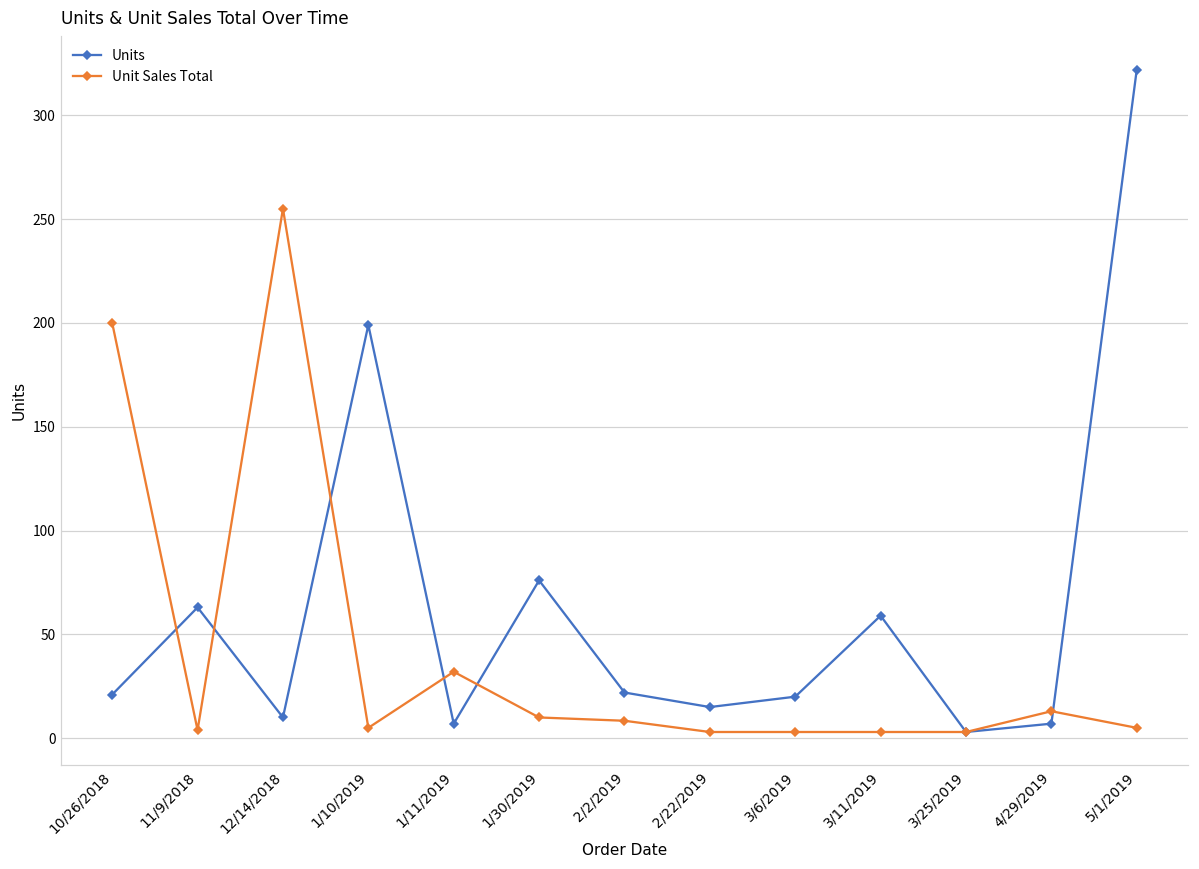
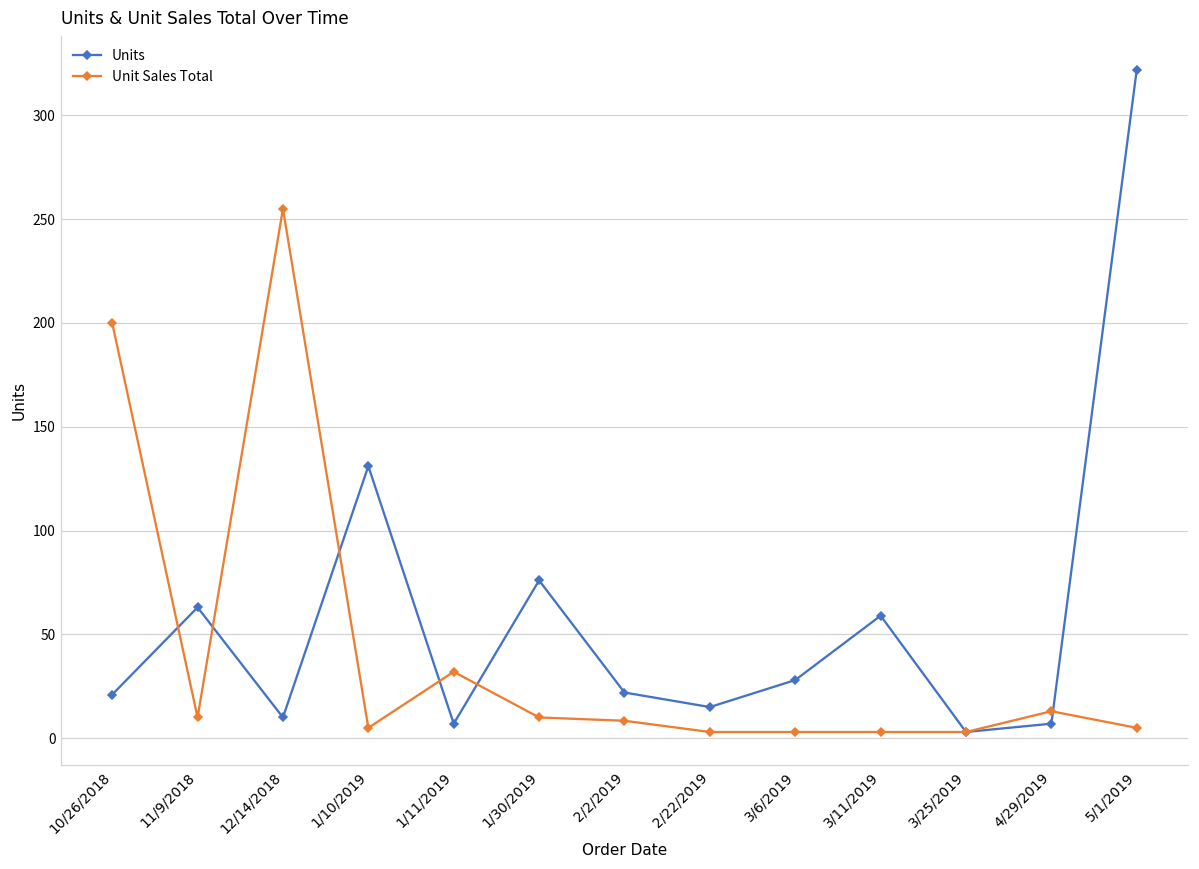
Unit Sales Total, 11/9/2018: 4 -> 10
Units, 1/10/2019: 199 -> 131
Units, 3/6/2019: 20 -> 28
